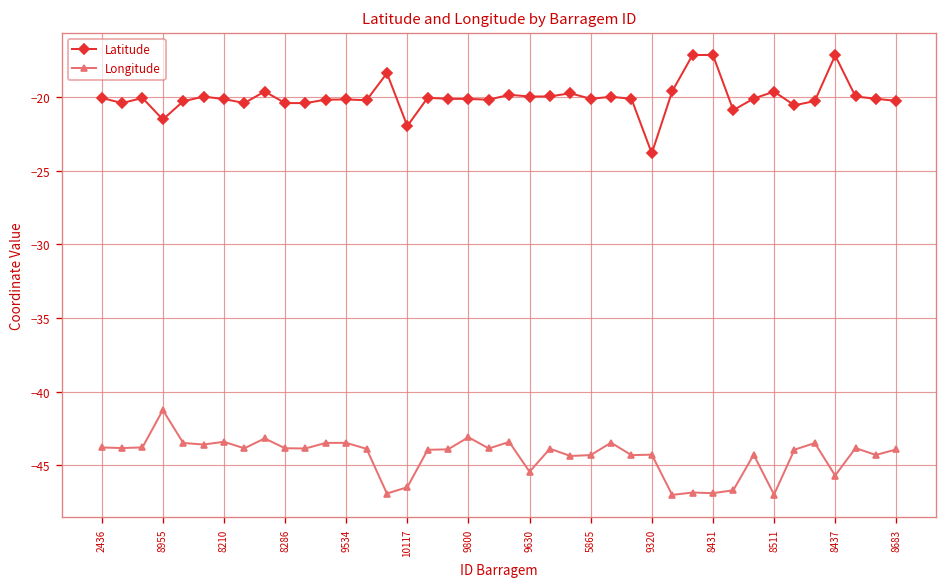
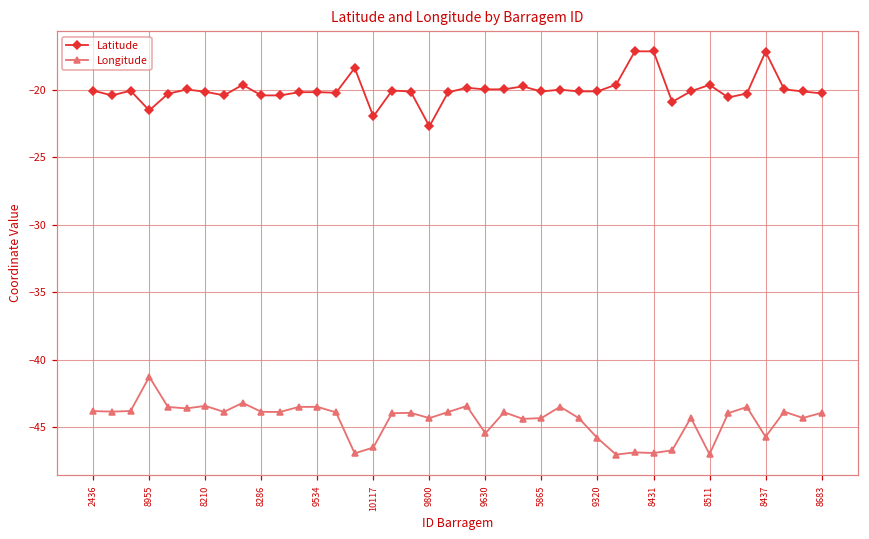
Latitude, 9800: -20.1 -> -22.7
Longitude, 9800: -43.1 -> -44.3
Latitude, 9320: -23.8 -> -20.1
Longitude, 9320: -44.3 -> -45.8
